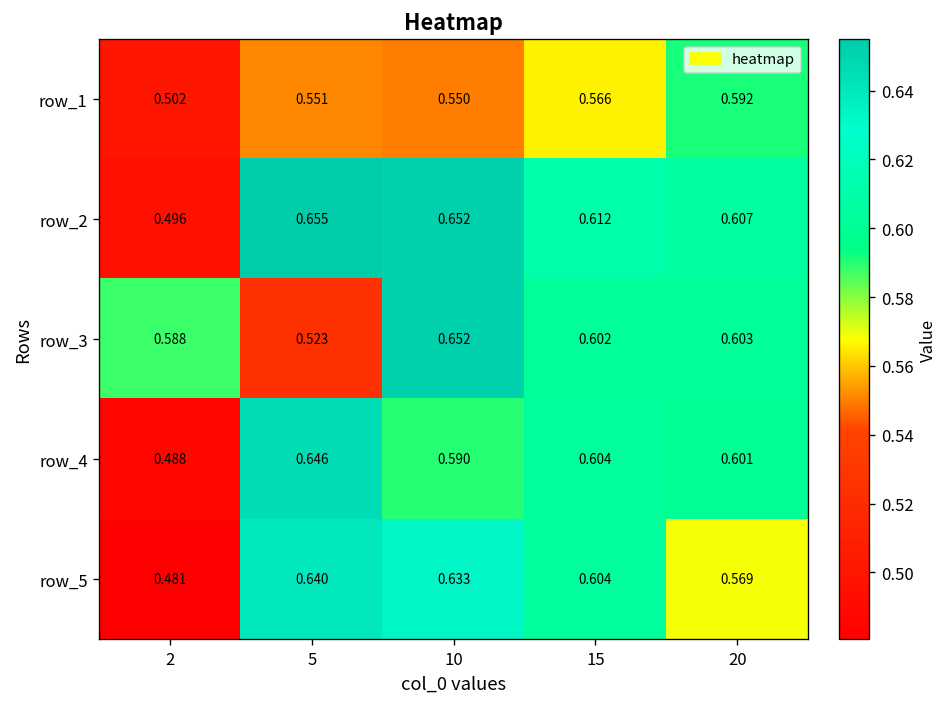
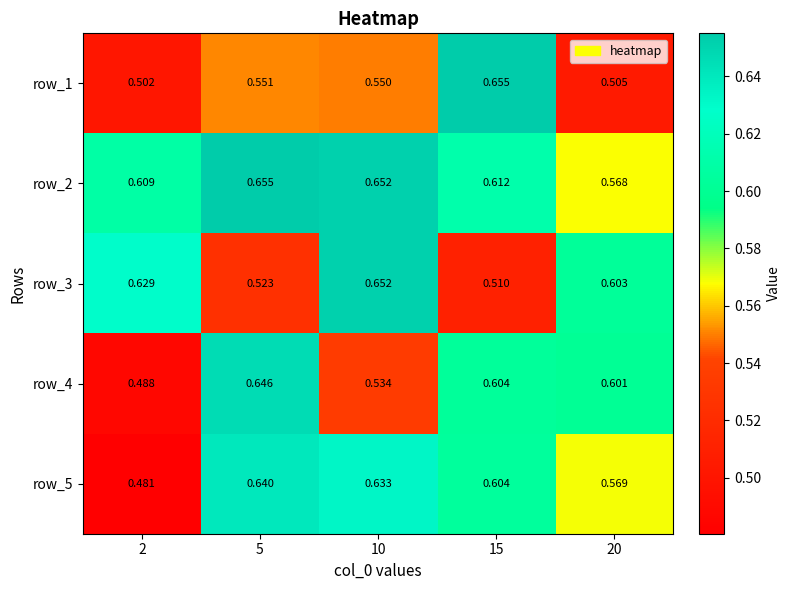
row_1, 15: 0.566 -> 0.655
row_1, 20: 0.592 -> 0.505
row_2, 2: 0.496 -> 0.609
row_2, 20: 0.607 -> 0.568
row_3, 2: 0.588 -> 0.629
row_3, 15: 0.602 -> 0.510
row_4, 10: 0.590 -> 0.534
